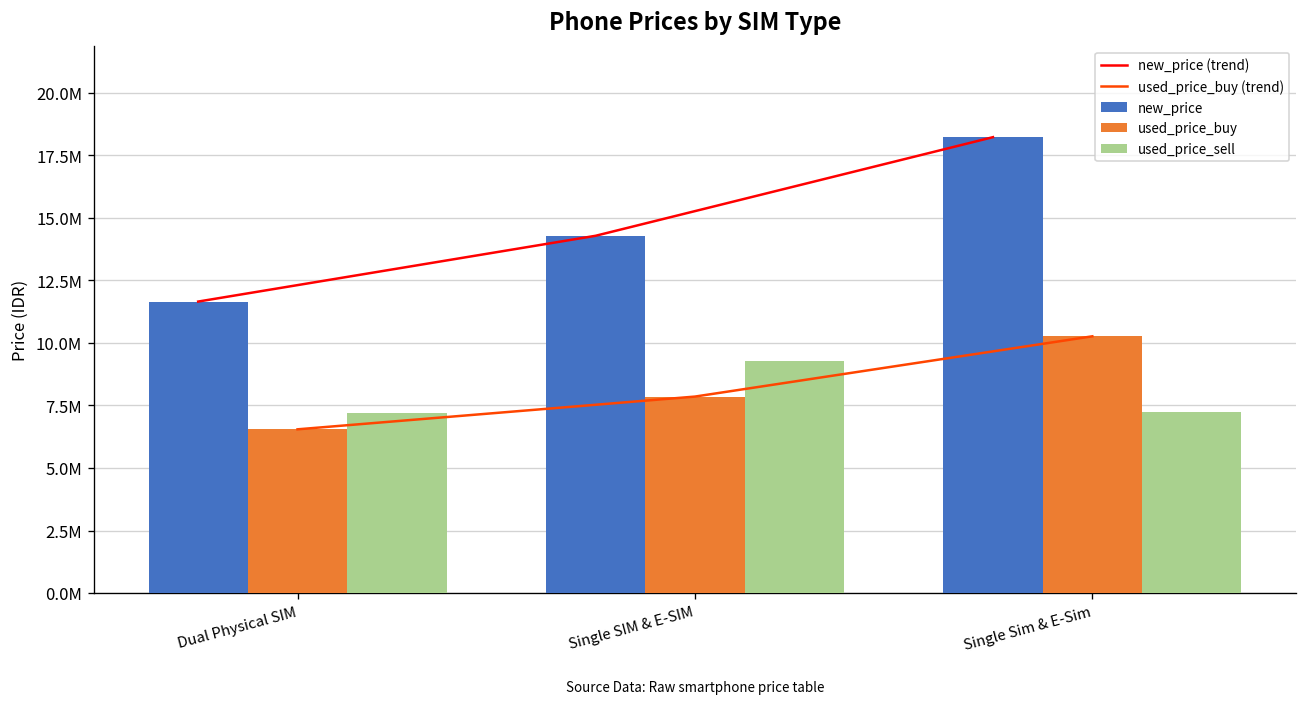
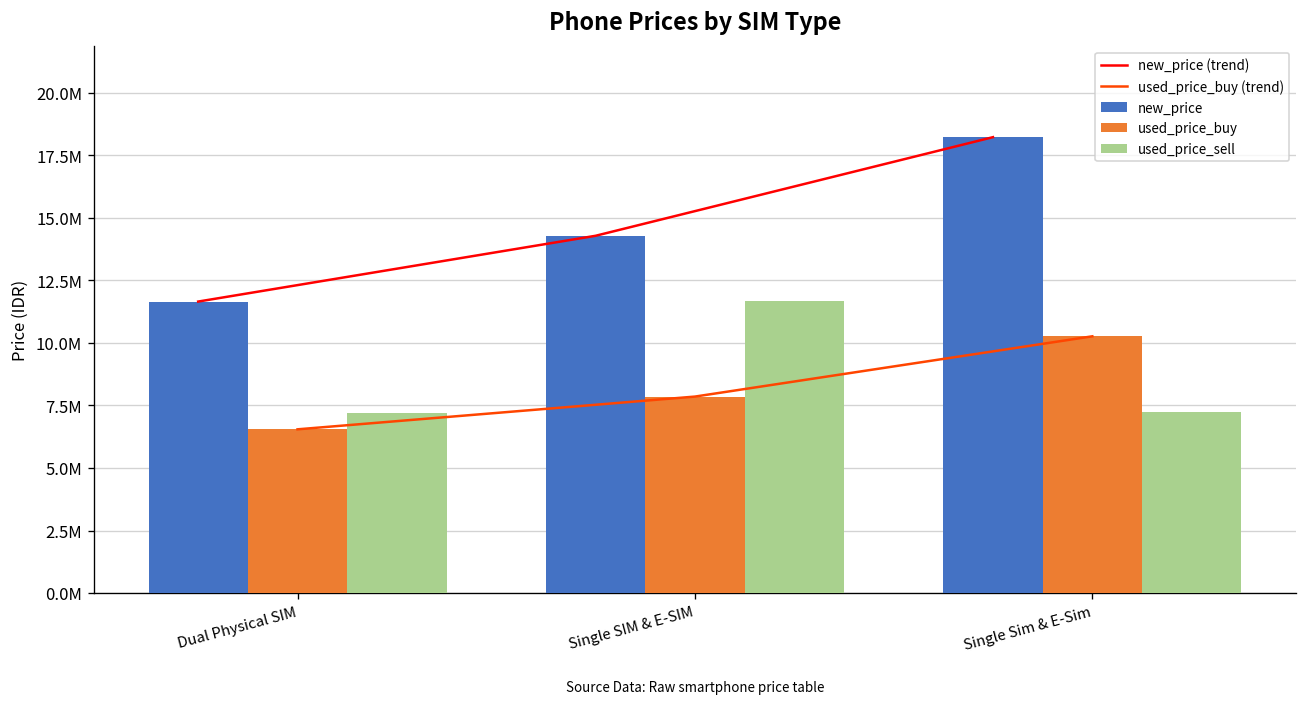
used_price_sell, Single SIM & E-SIM: 9300000 -> 11700000
